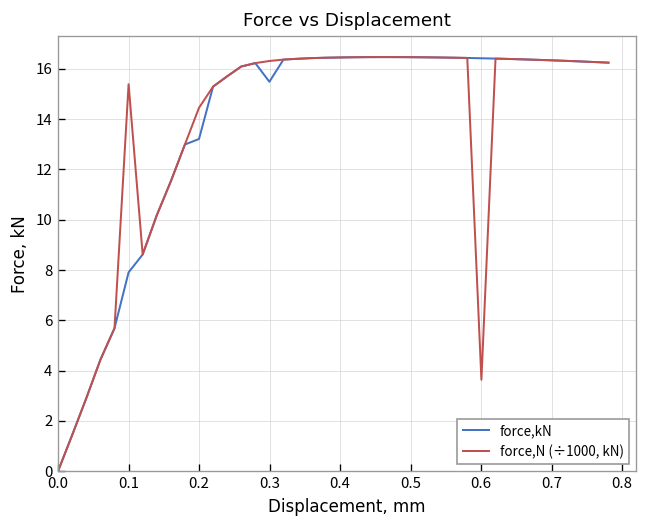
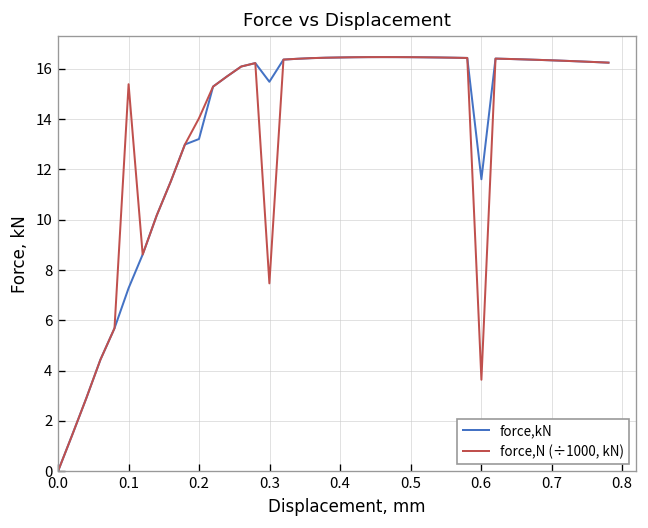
force,kN, 0.1: 7.9 -> 7.3
force,N (÷1000, kN), 0.2: 14.5 -> 14.0
force,N (÷1000, kN), 0.3: 16.3 -> 7.5
force,kN, 0.6: 16.4 -> 11.6
